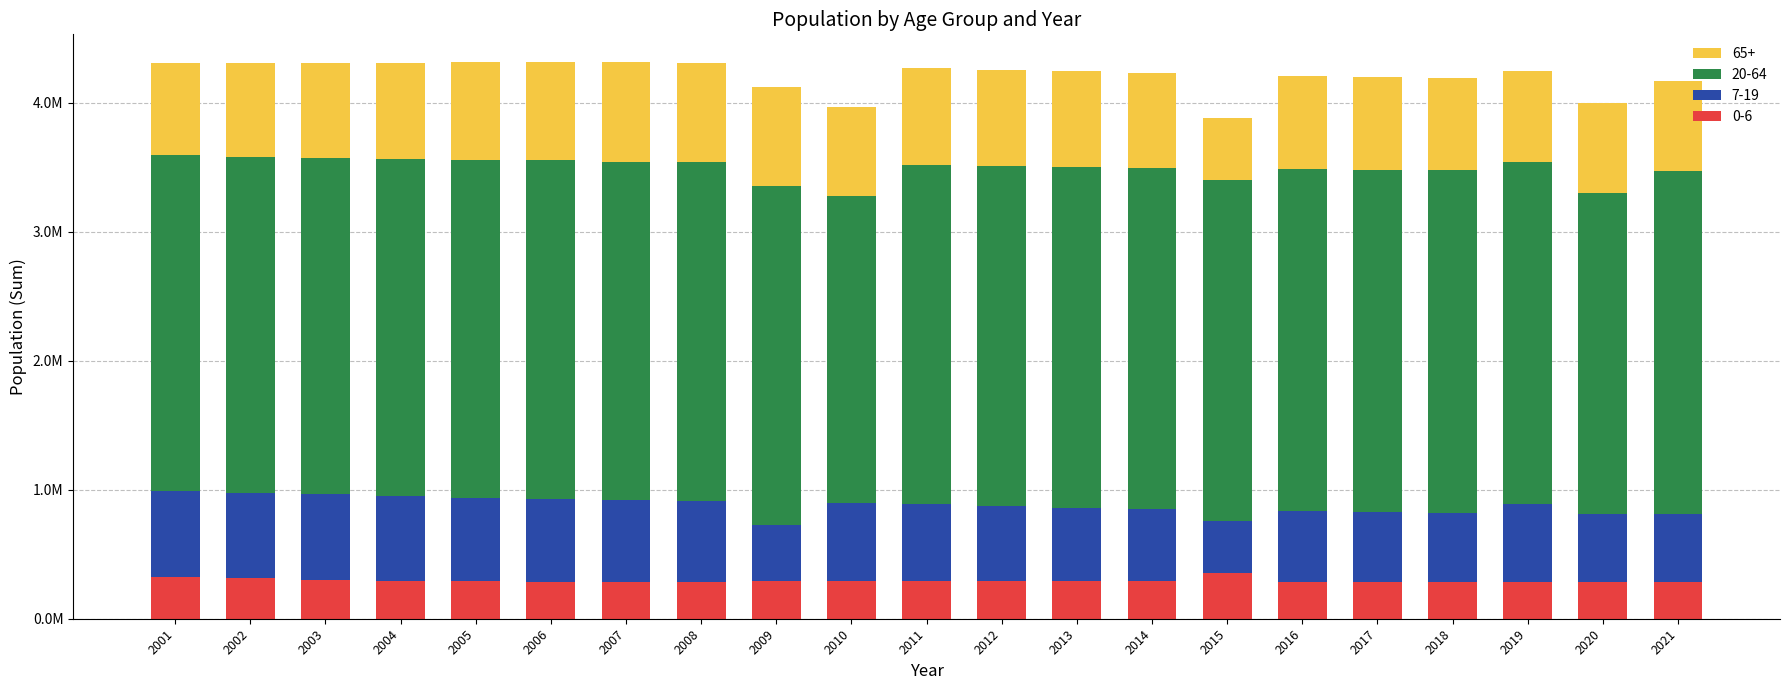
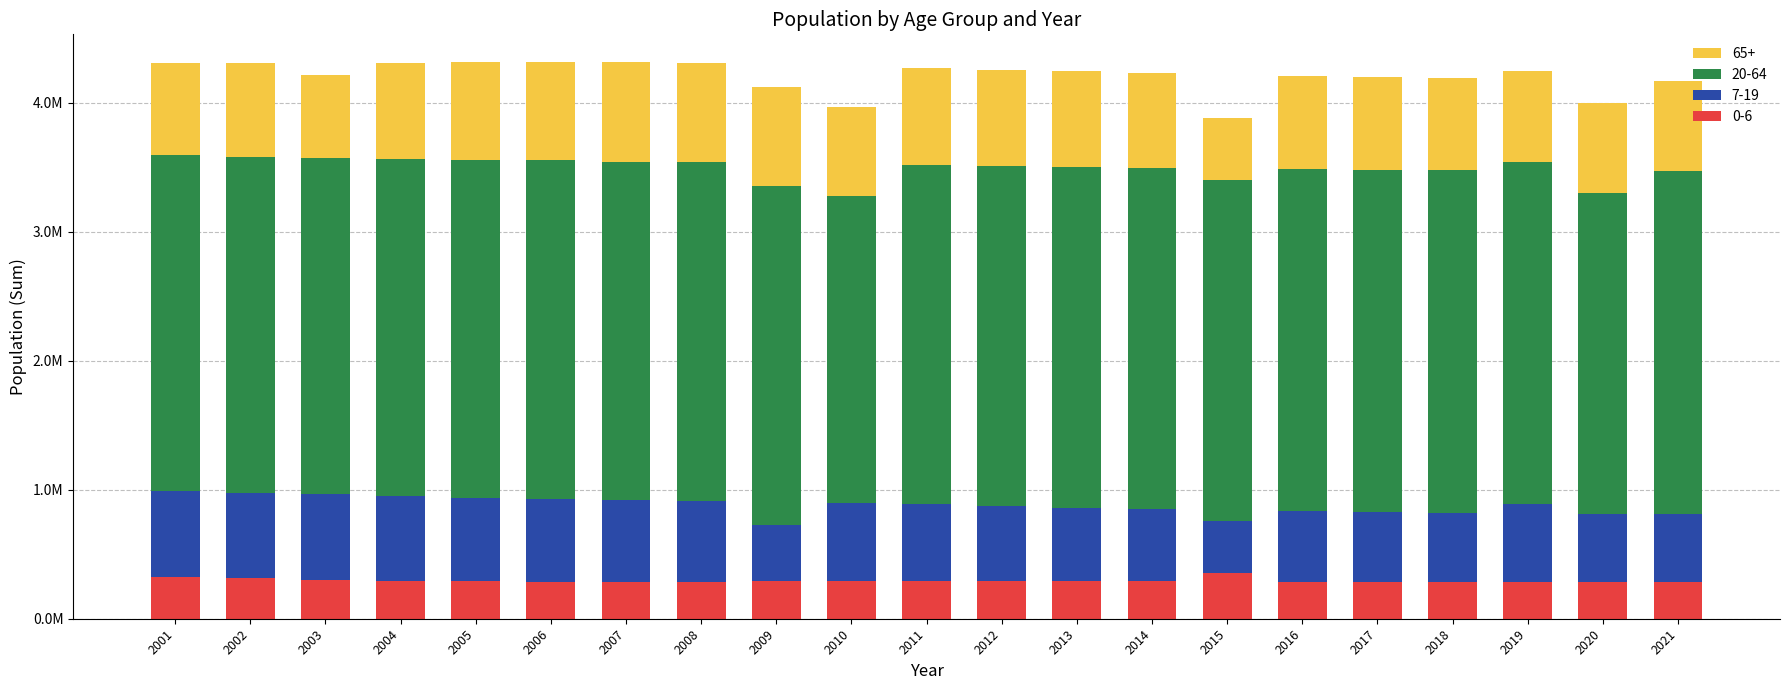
65+, 2003: 740000 -> 640000
